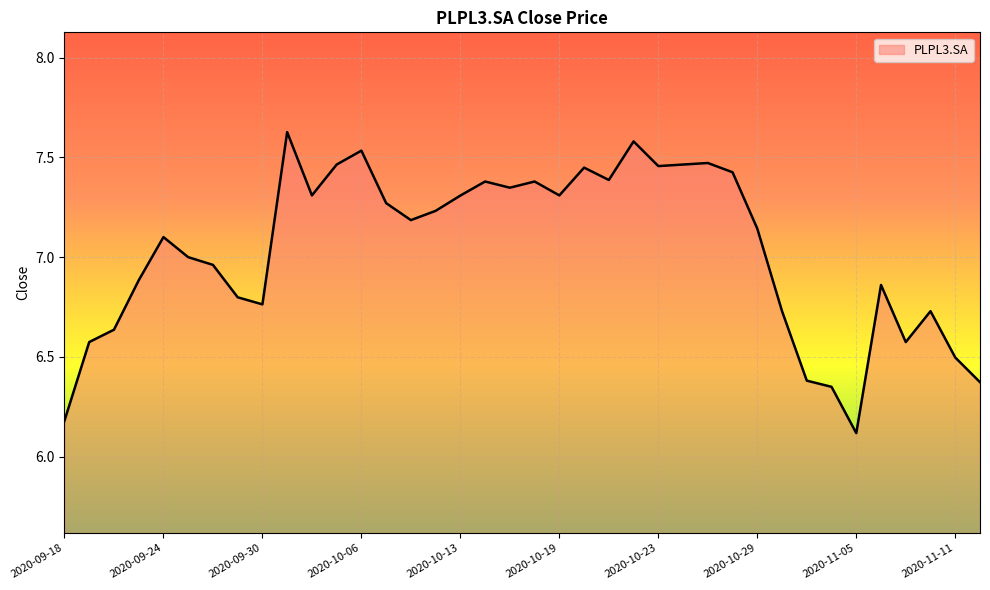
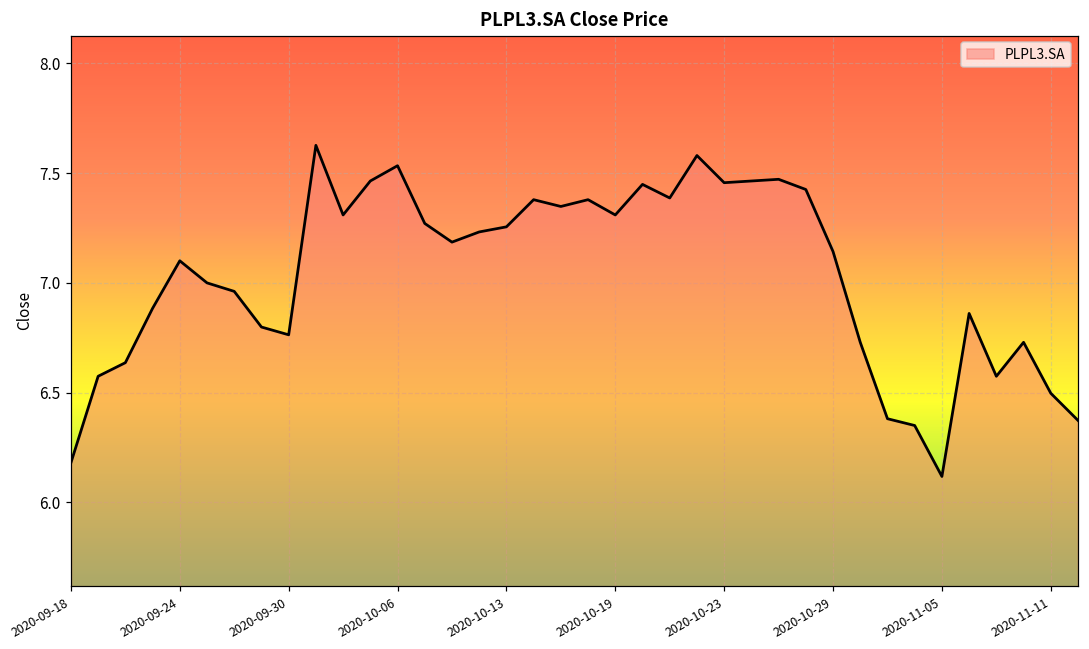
2020-10-13: 7.31 -> 7.26
